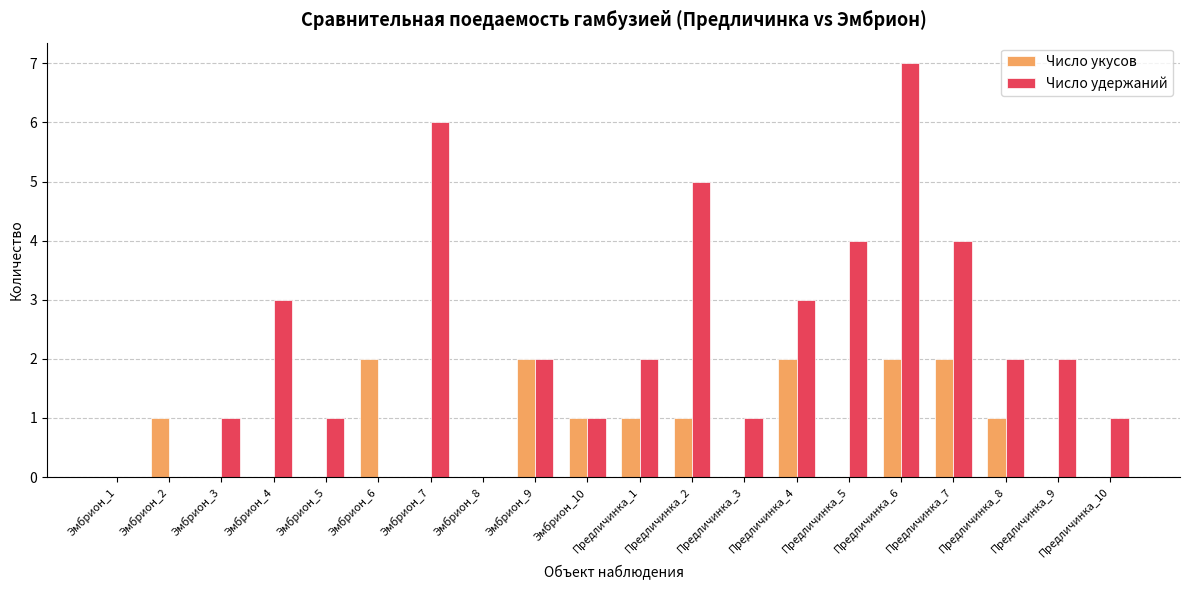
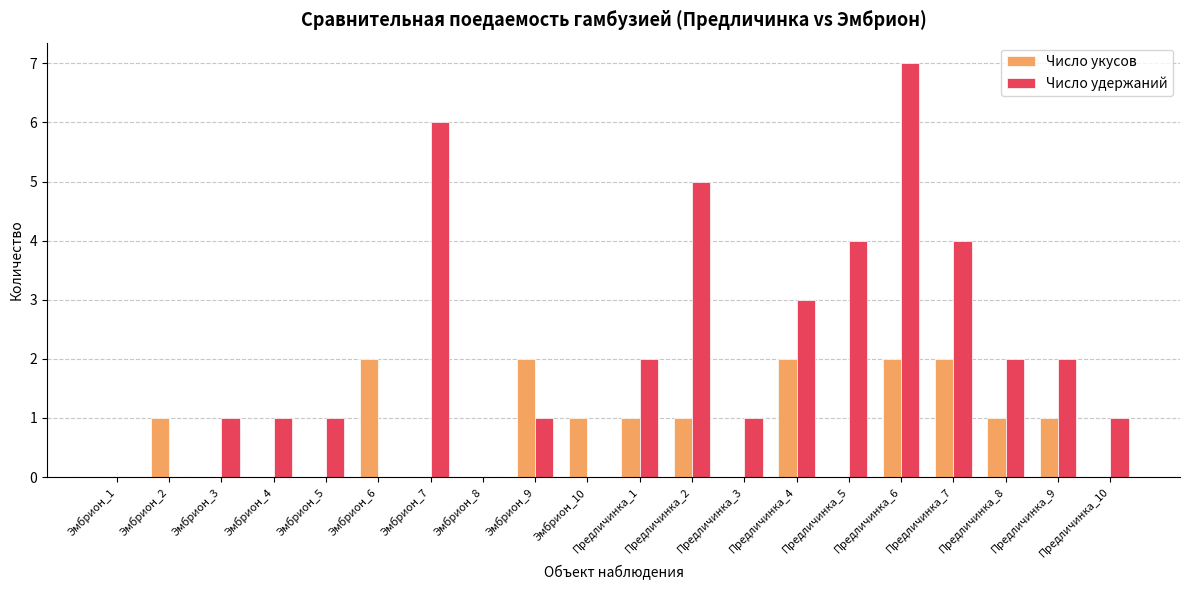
Число удержаний, Эмбрион_4: 3 -> 1
Число удержаний, Эмбрион_9: 2 -> 1
Число удержаний, Эмбрион_10: 1 -> 0
Число укусов, Предличинка_9: 0 -> 1
